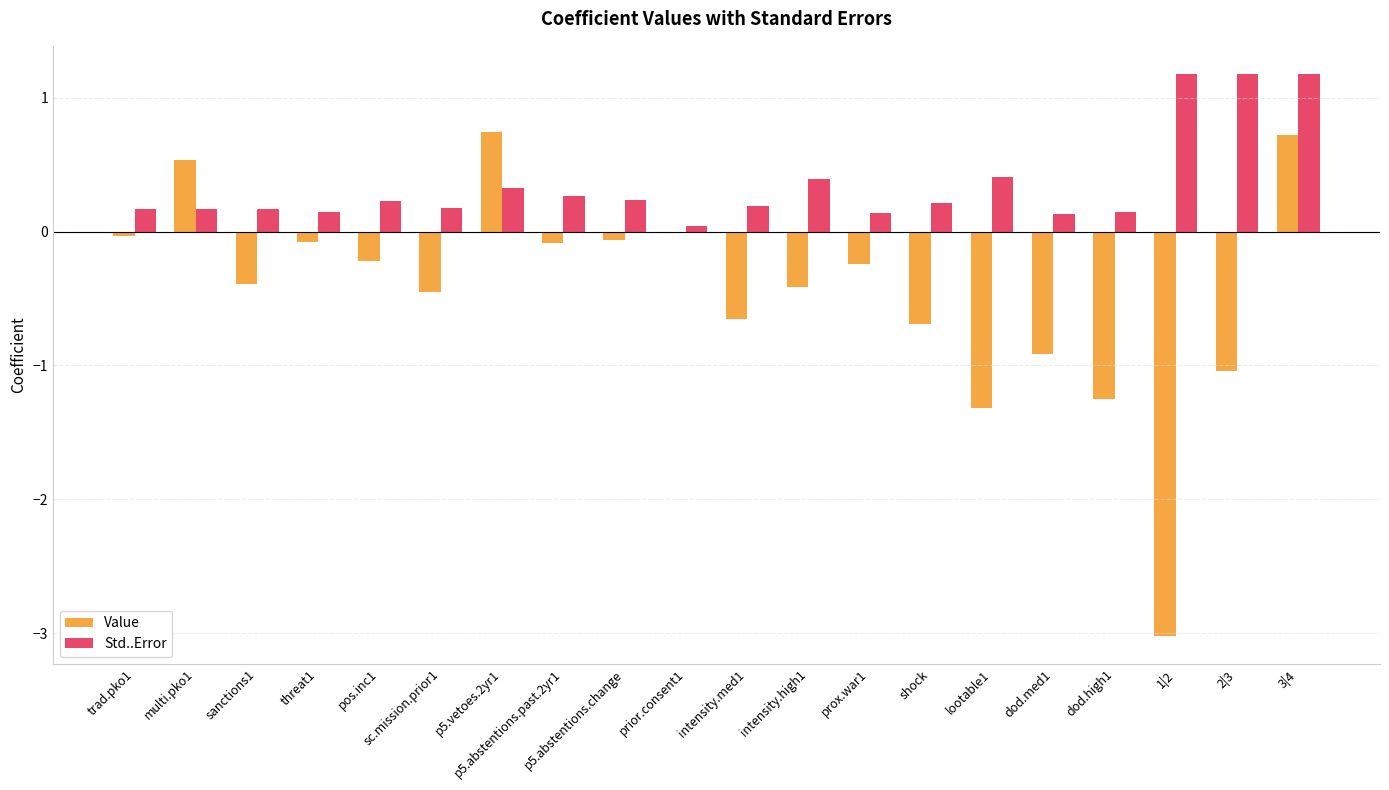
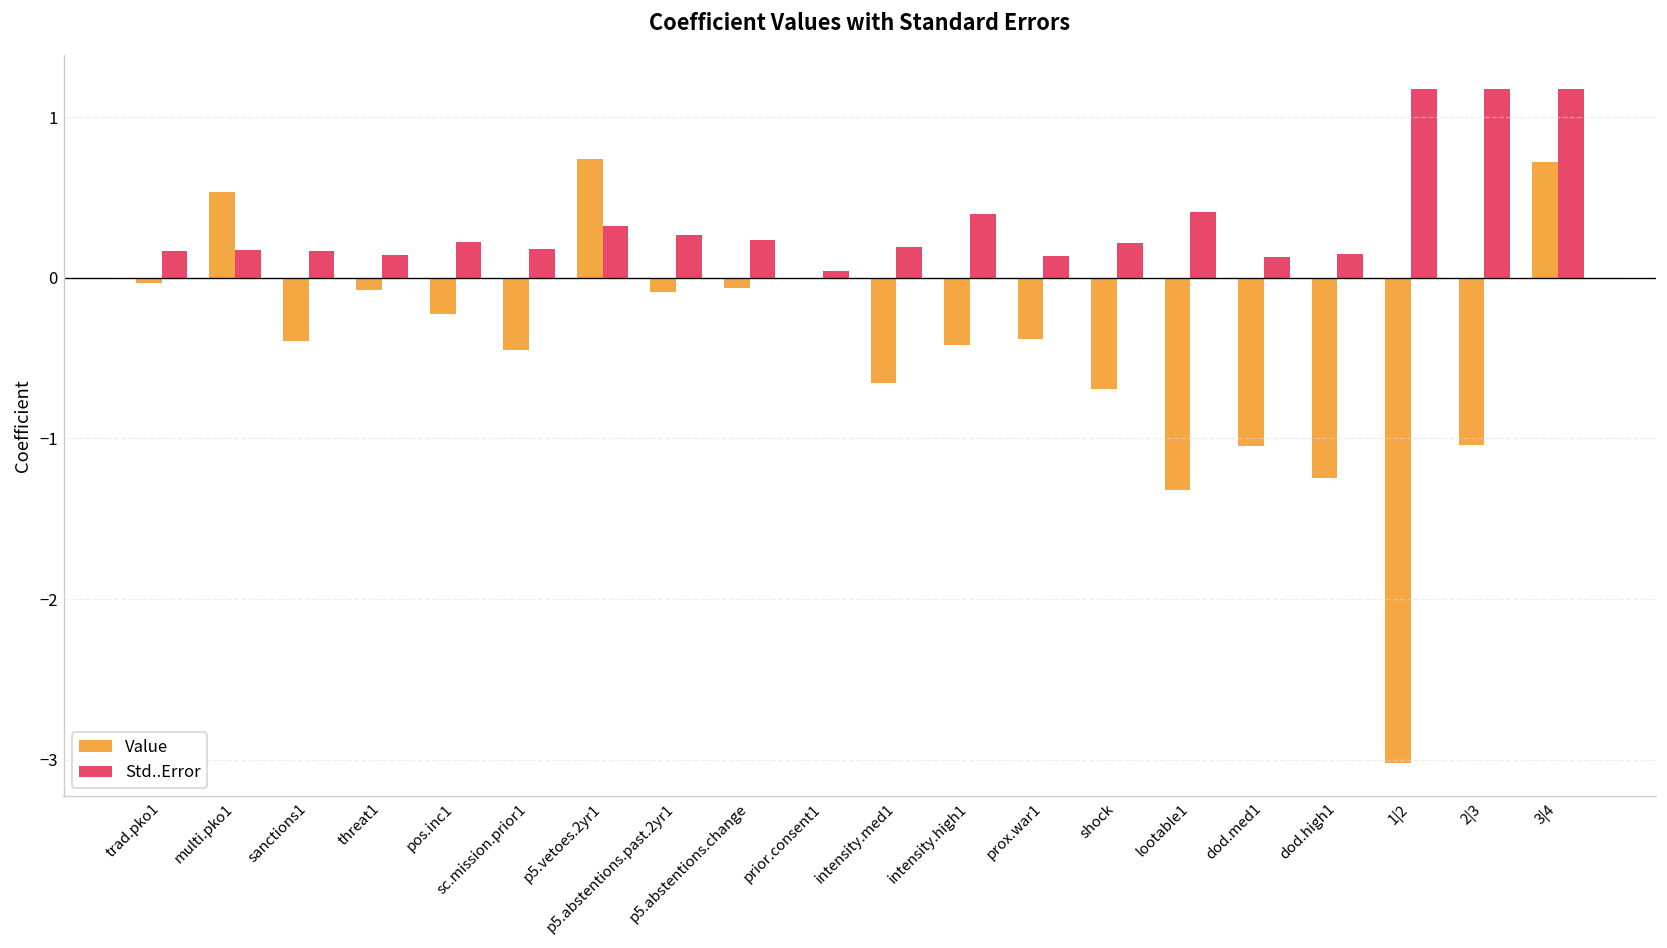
Value, prox.war1: -0.24 -> -0.38
Value, dod.med1: -0.91 -> -1.05
